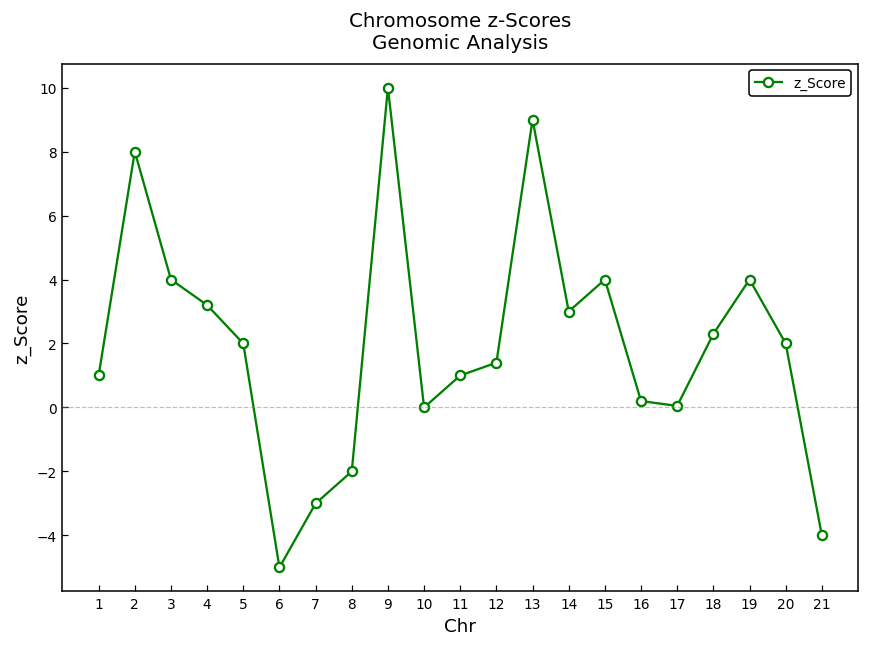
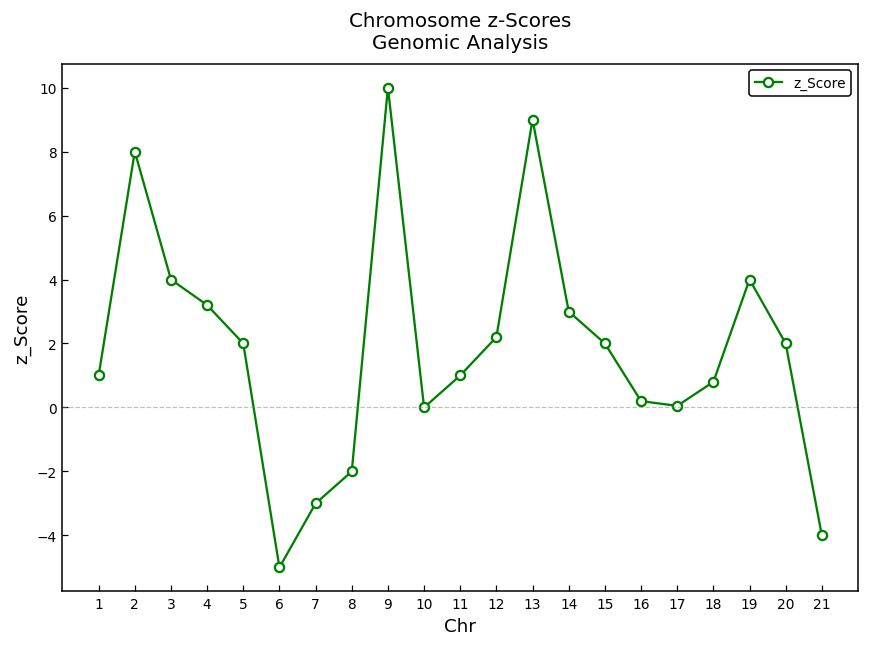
12: 1.4 -> 2.2
15: 4 -> 2
18: 2.3 -> 0.8
